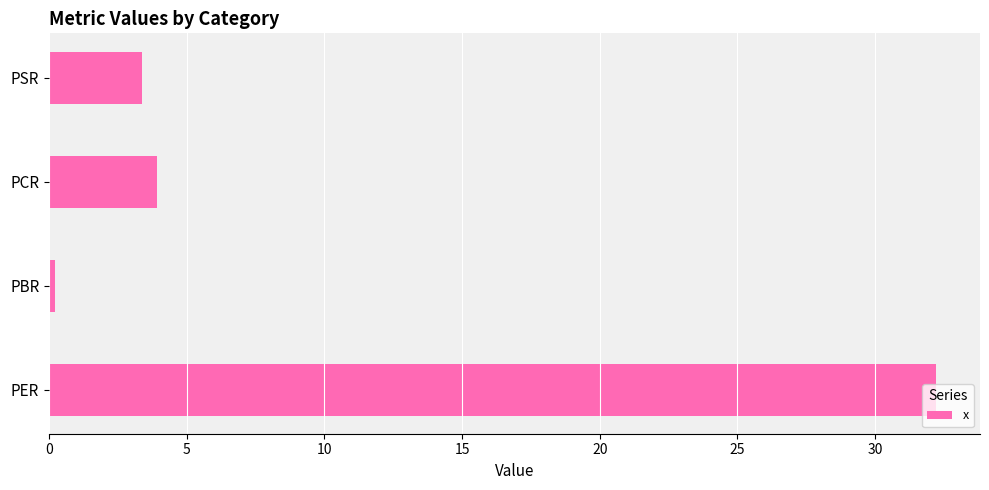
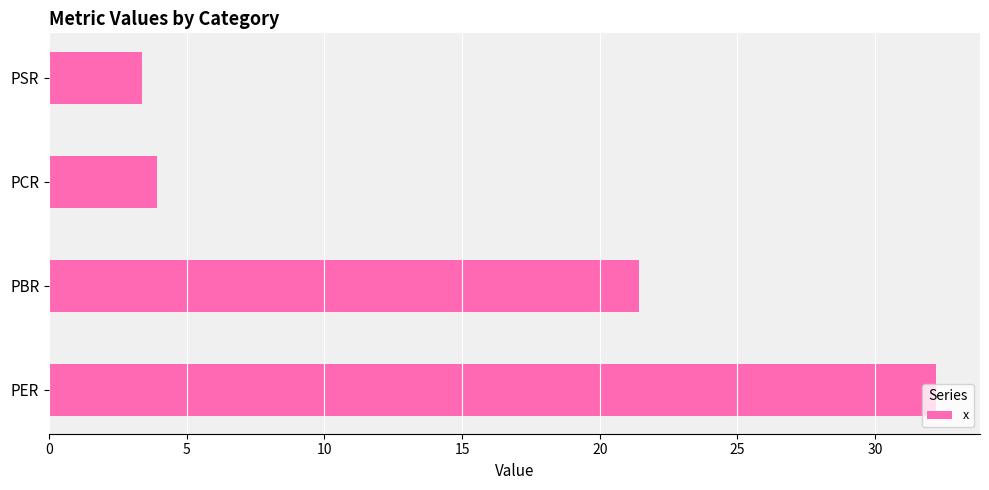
PBR: 0.2 -> 21.4
